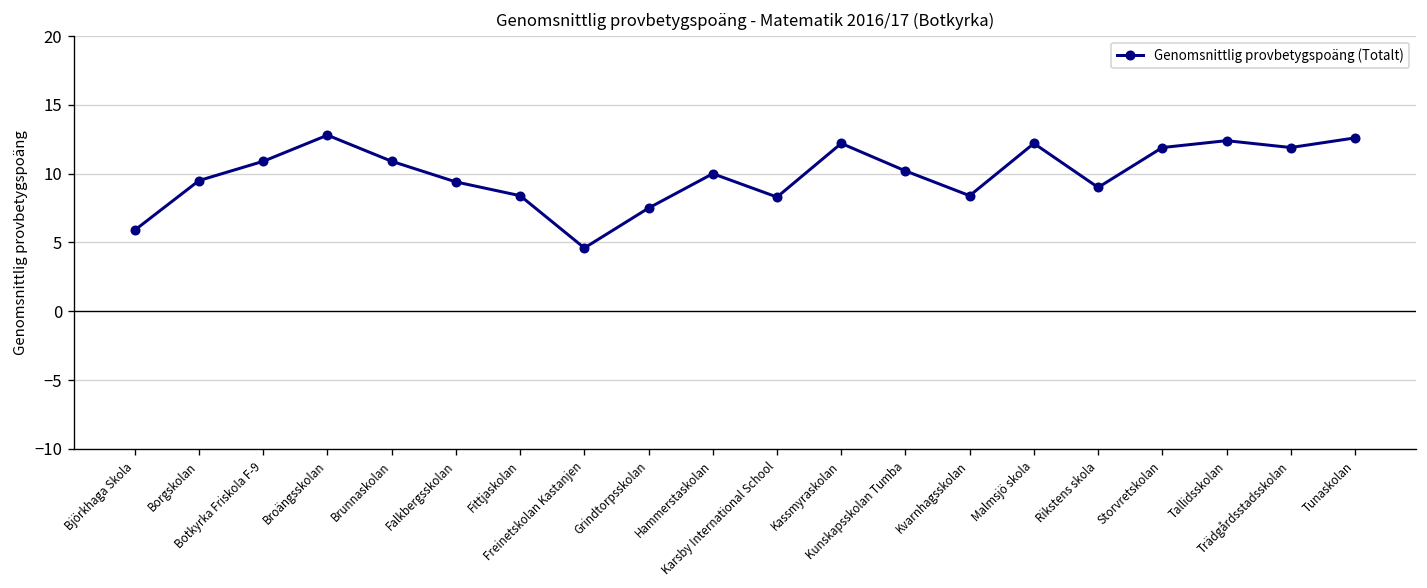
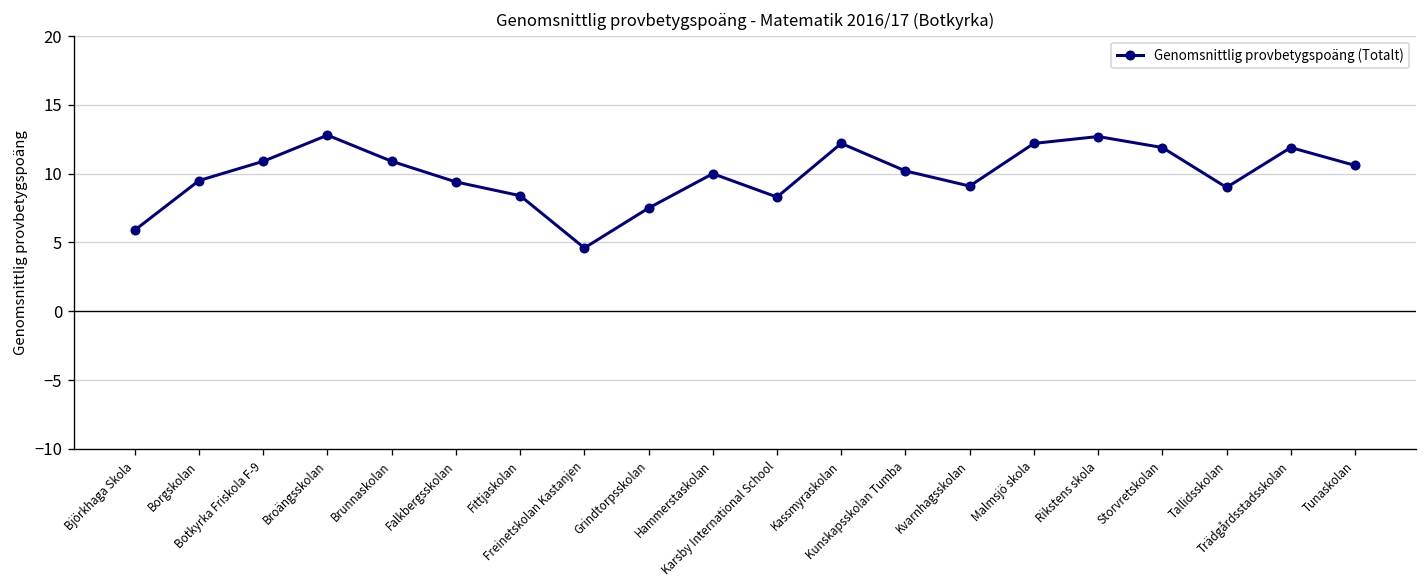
Kvarnhagsskolan: 8.4 -> 9.1
Rikstens skola: 9.0 -> 12.7
Tallidsskolan: 12.4 -> 9.0
Tunaskolan: 12.6 -> 10.6
